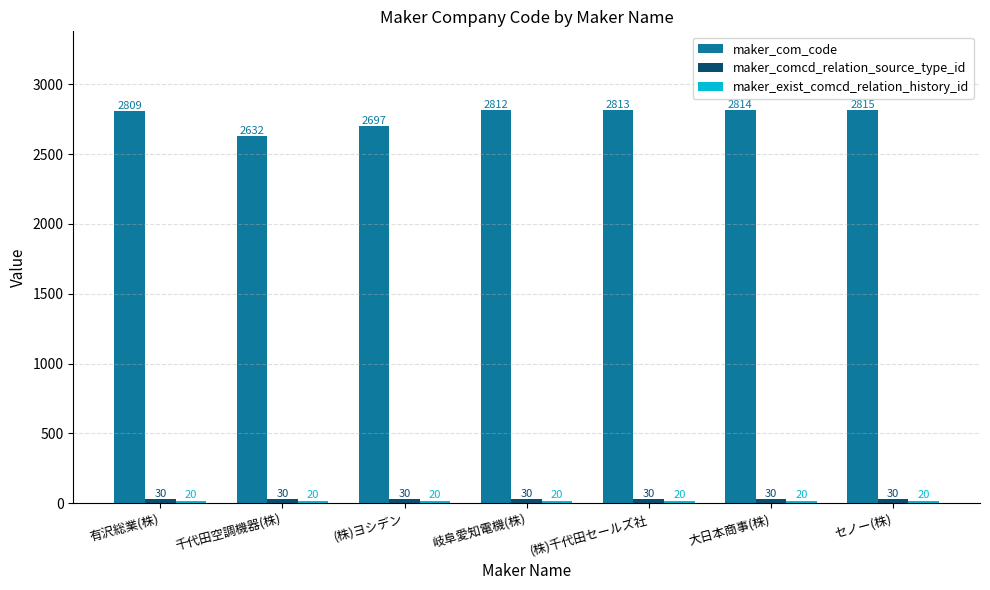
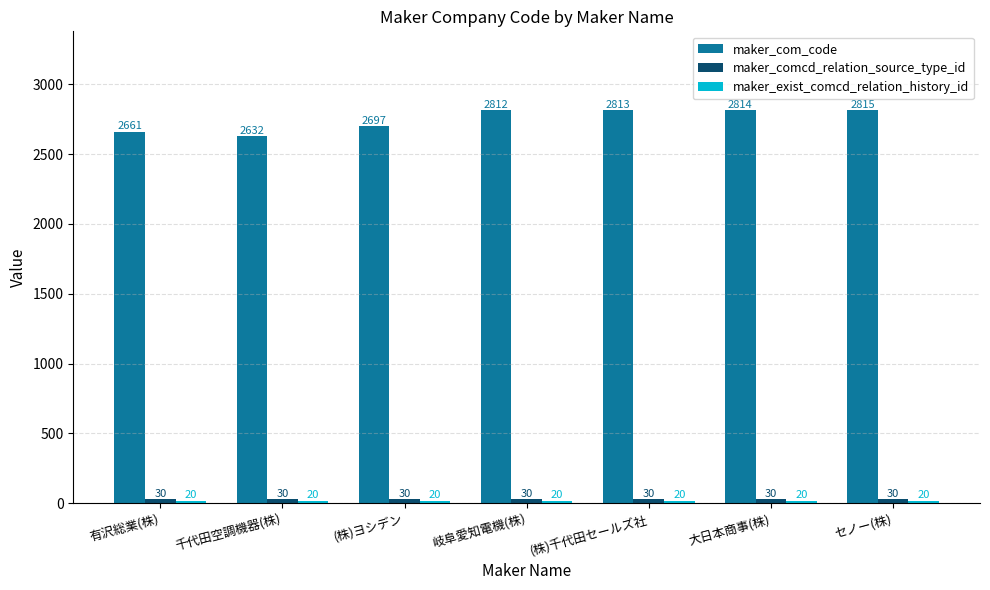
maker_com_code, 有沢総業(株): 2809 -> 2661
